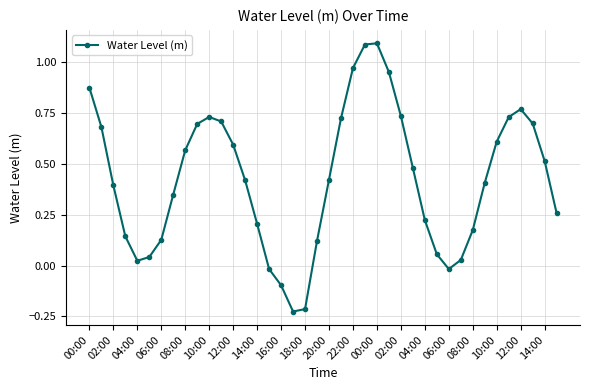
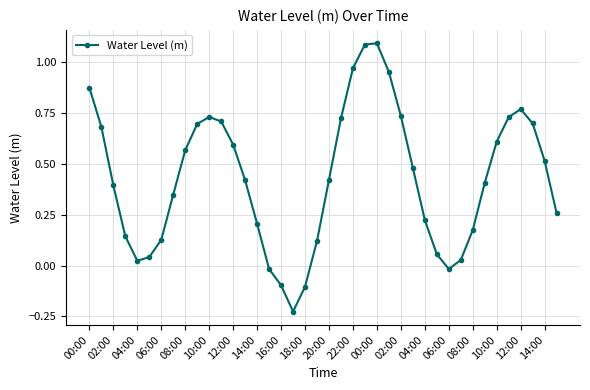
18:00: -0.21 -> -0.10
